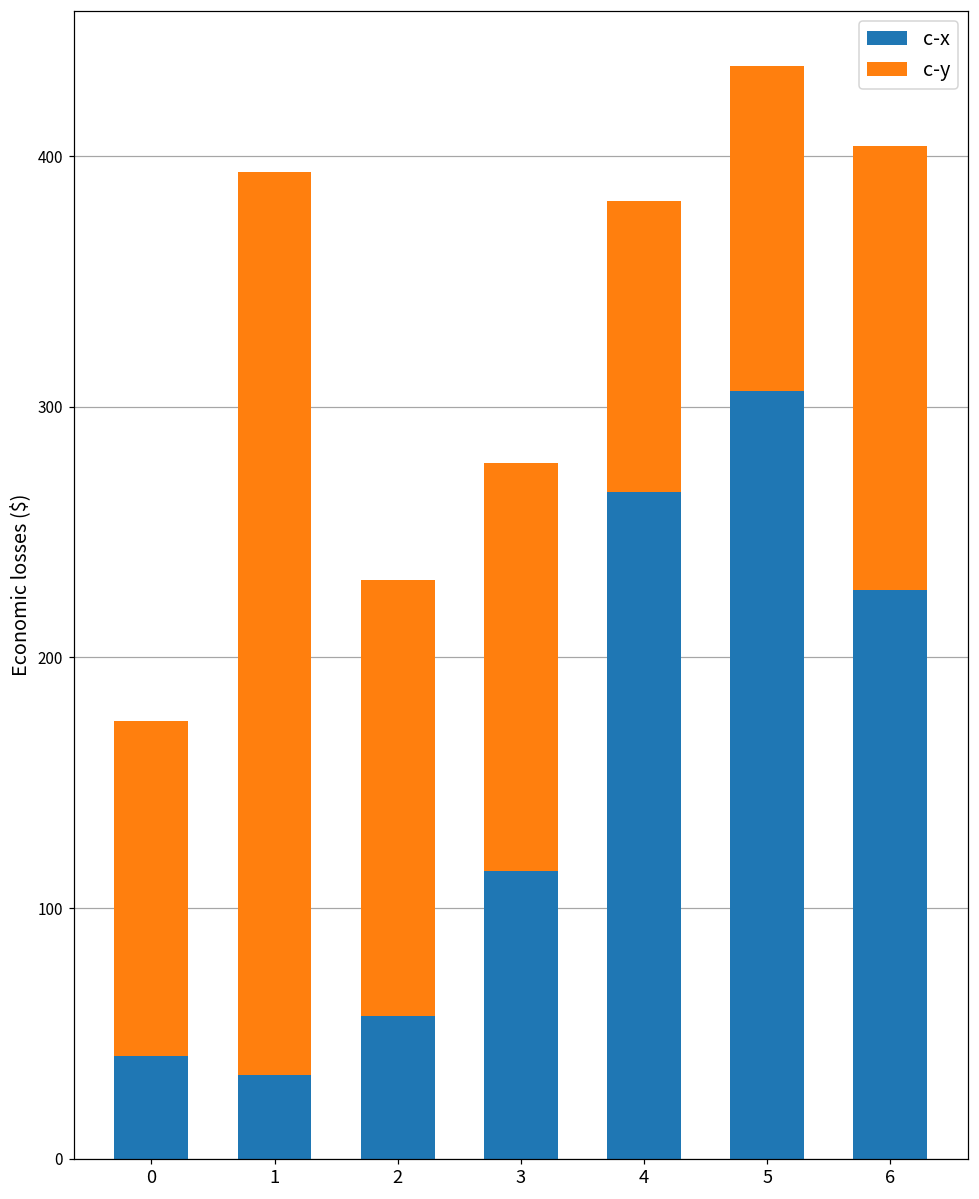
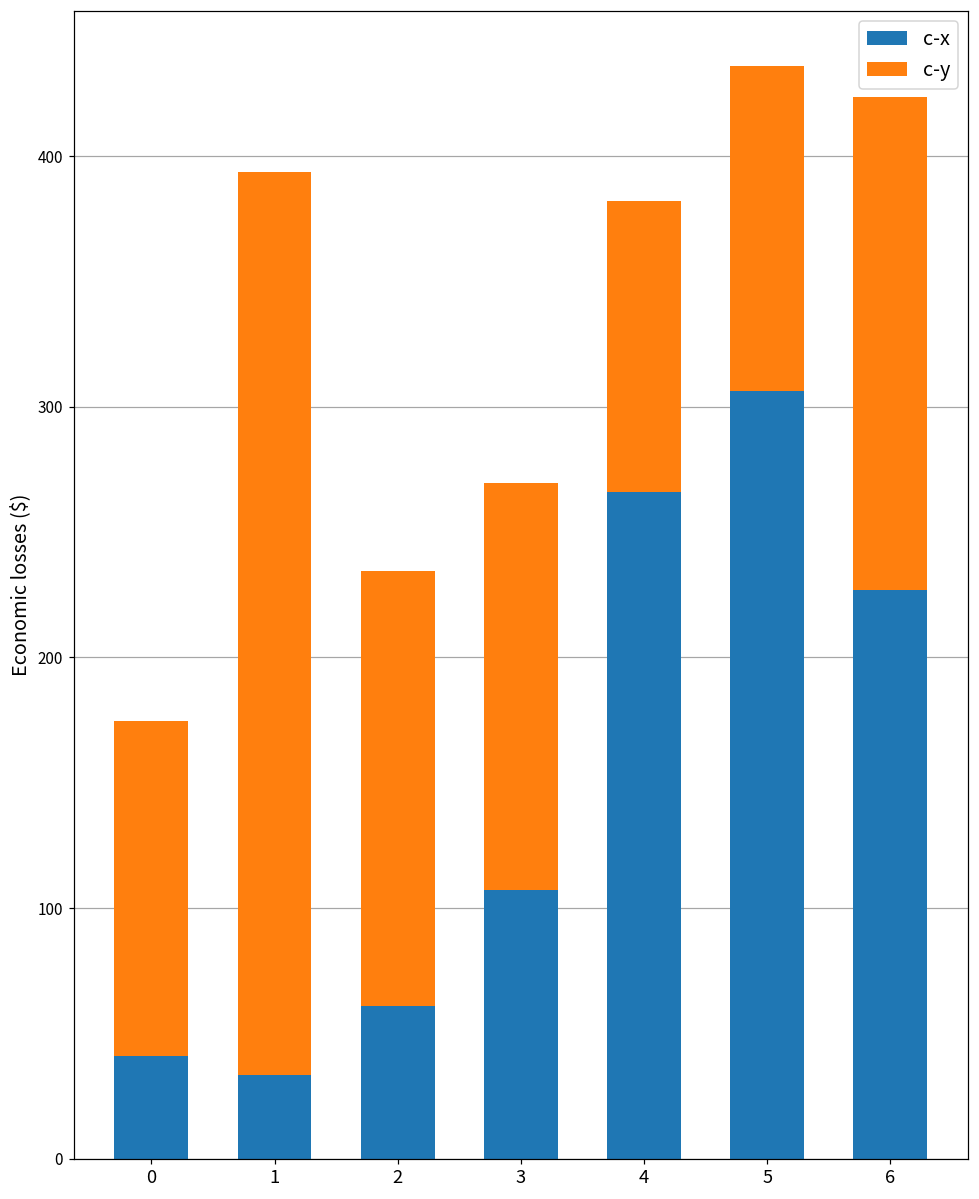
c-x, 2: 57 -> 61
c-x, 3: 115 -> 107
c-y, 6: 177 -> 197
